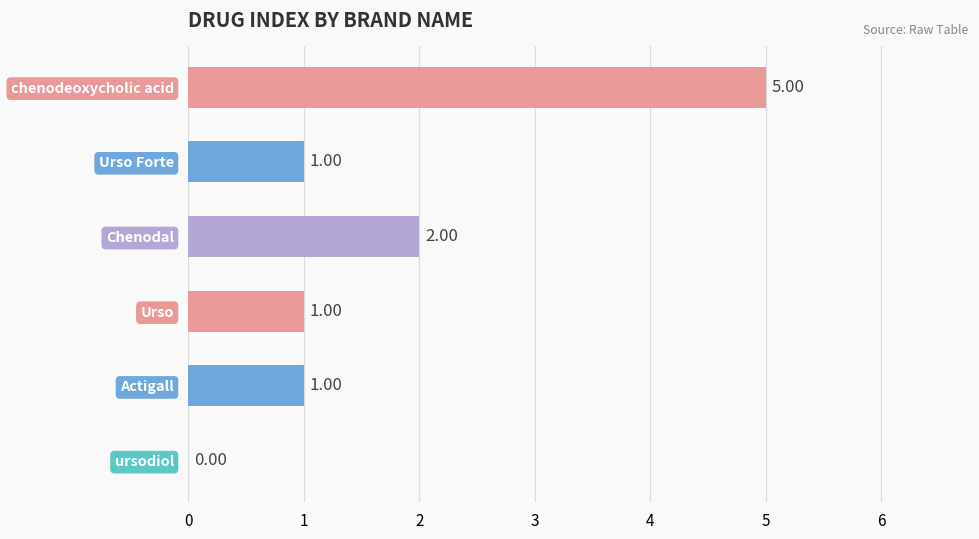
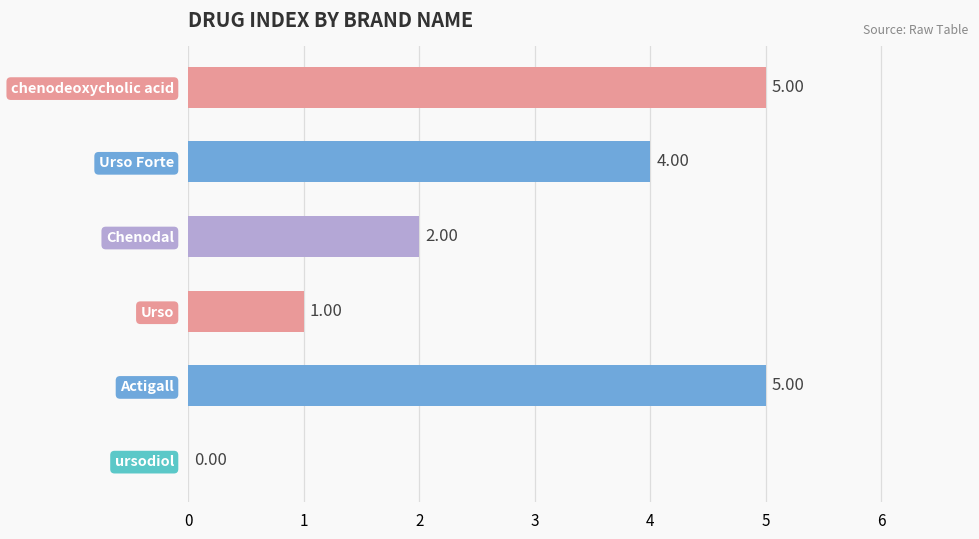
Urso Forte: 1.00 -> 4.00
Actigall: 1.00 -> 5.00
